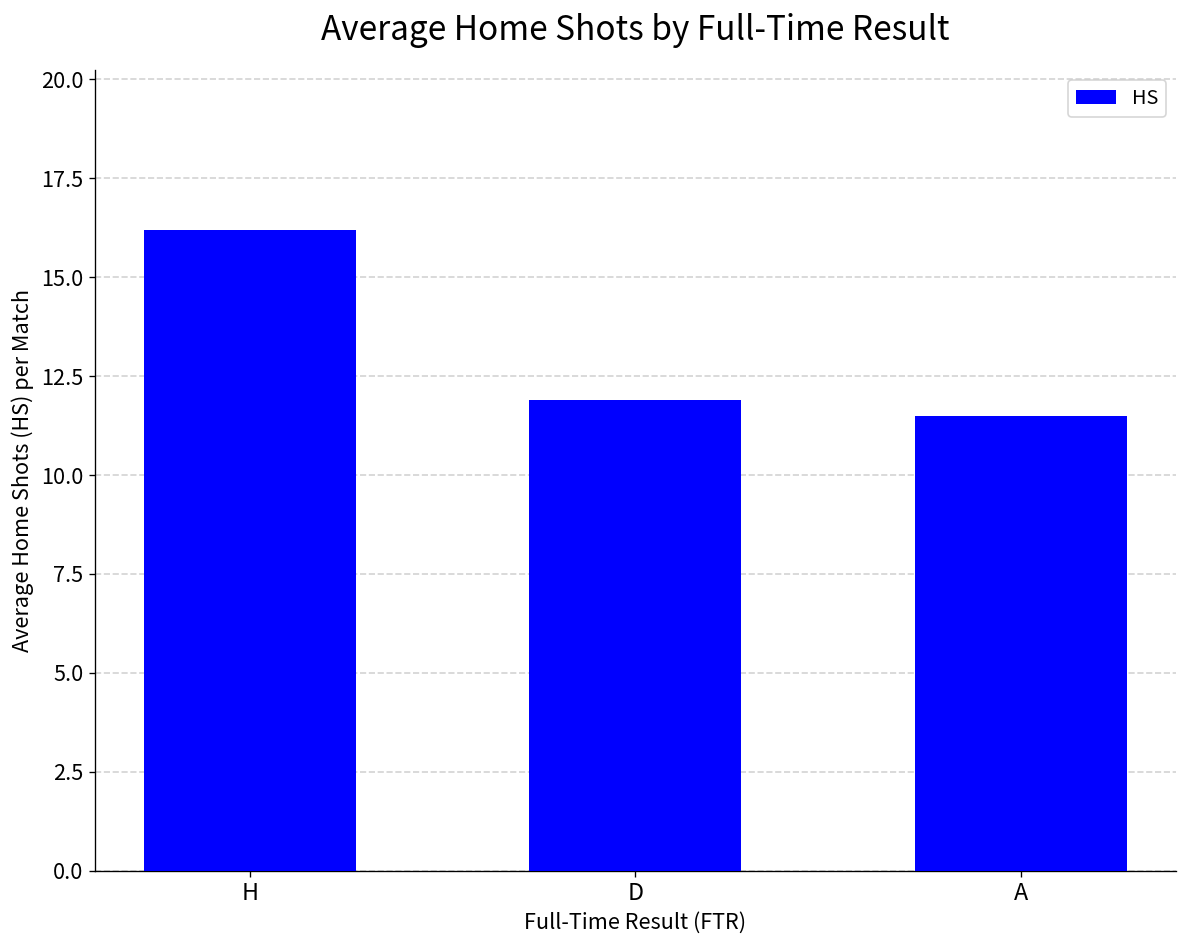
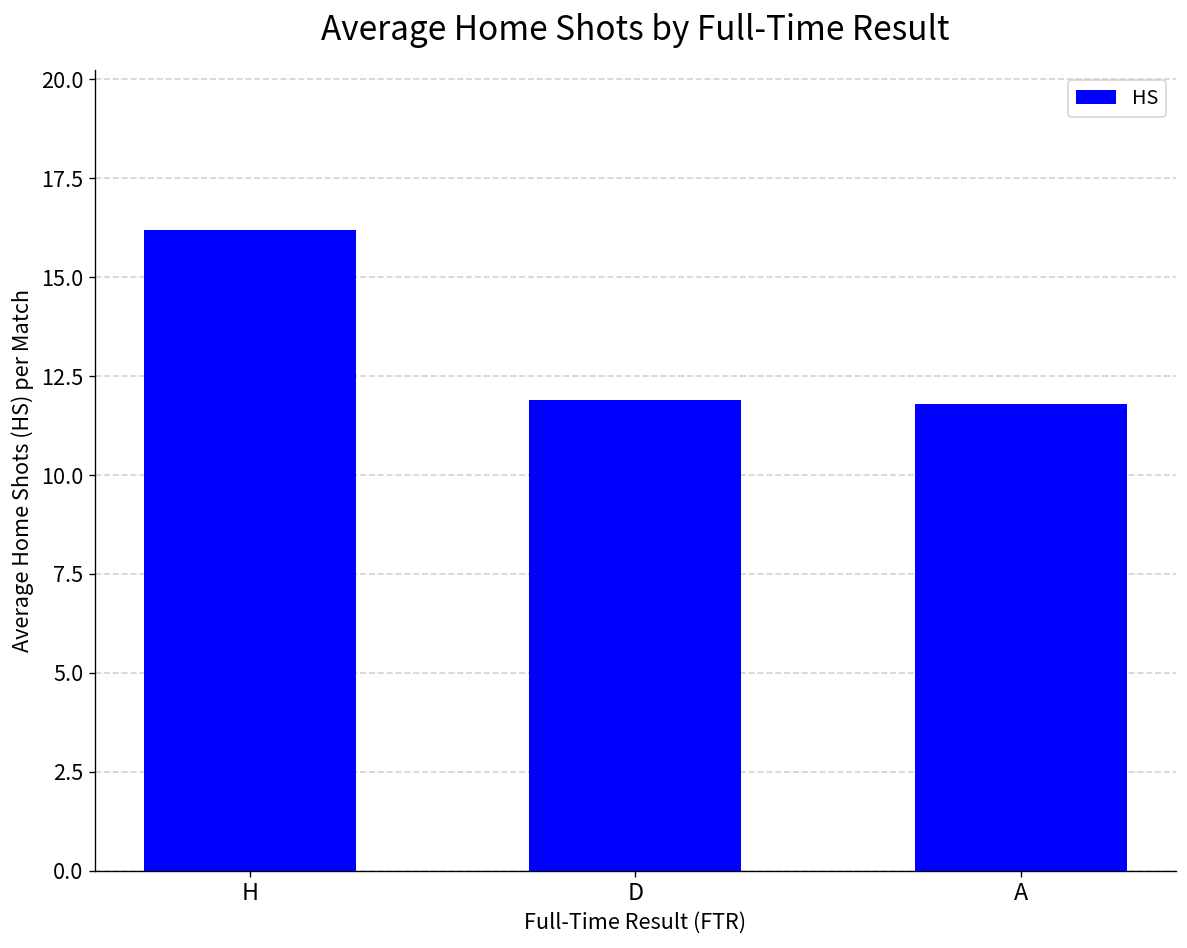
A: 11.5 -> 11.8
